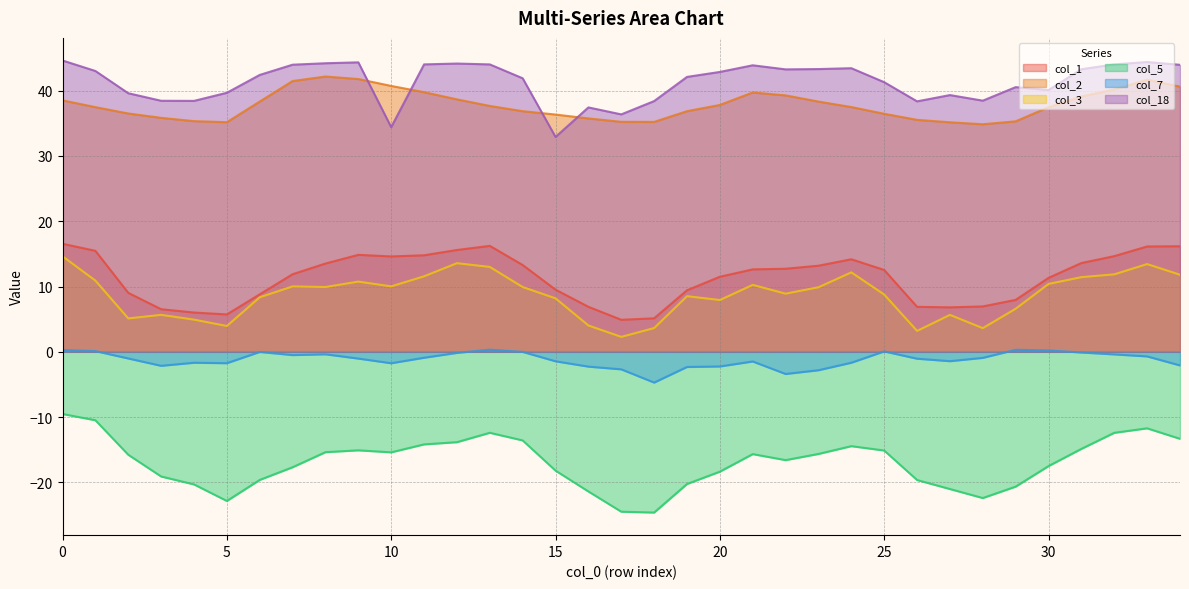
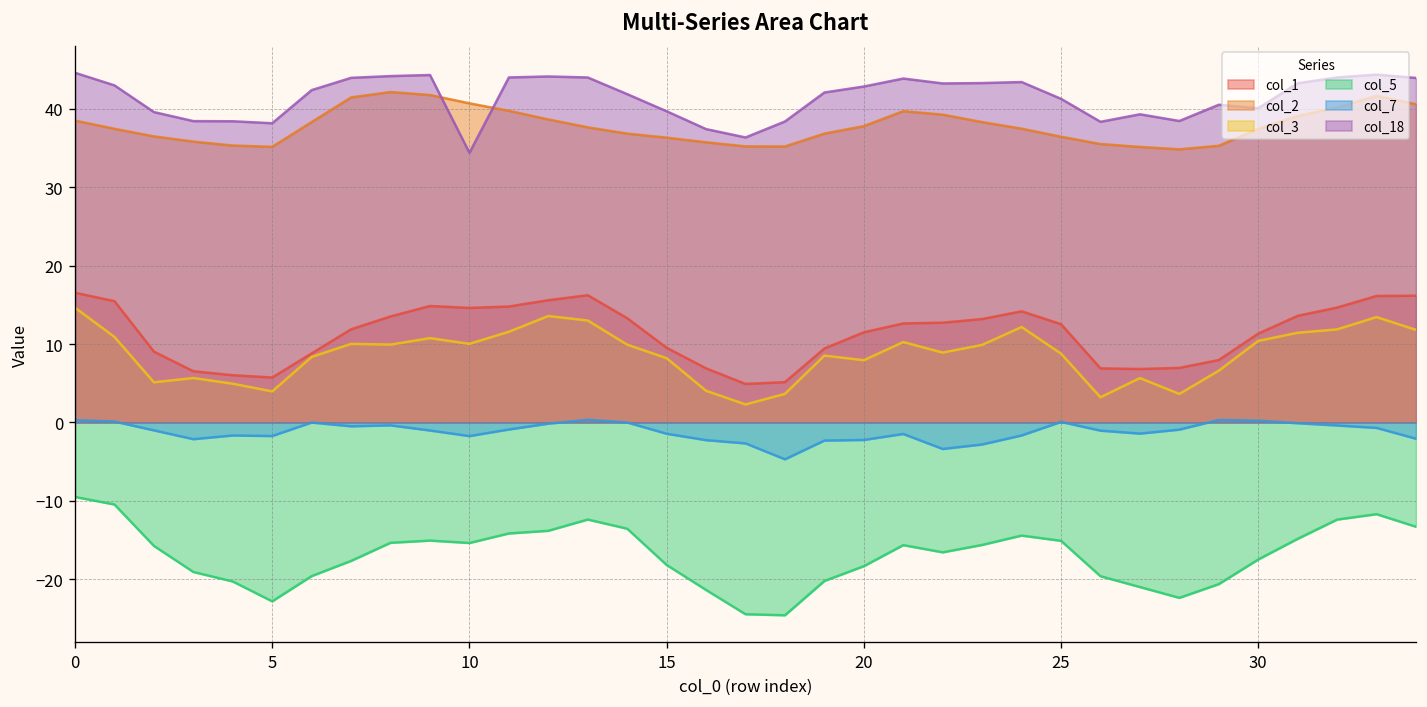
col_18, 5: 40 -> 38
col_18, 15: 33 -> 40
